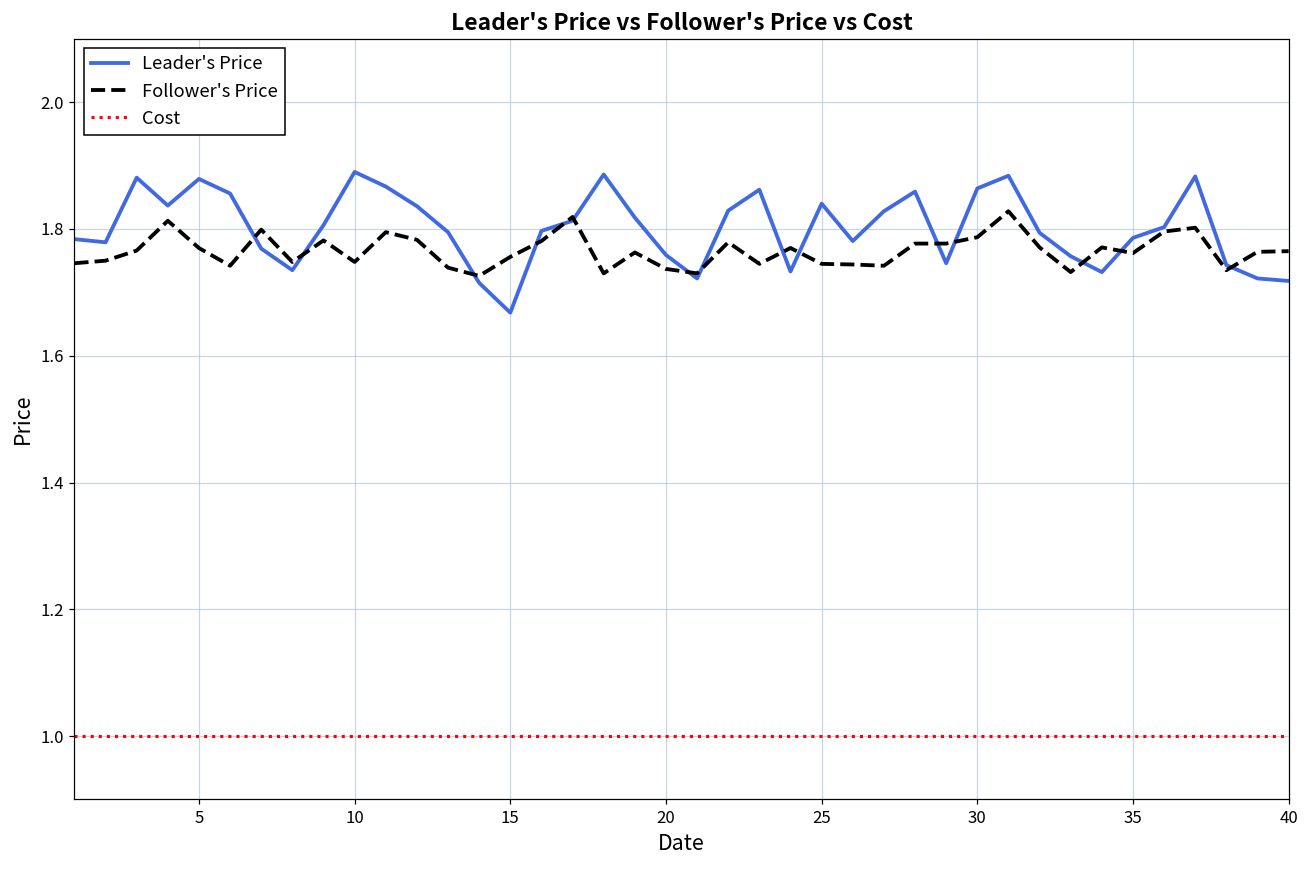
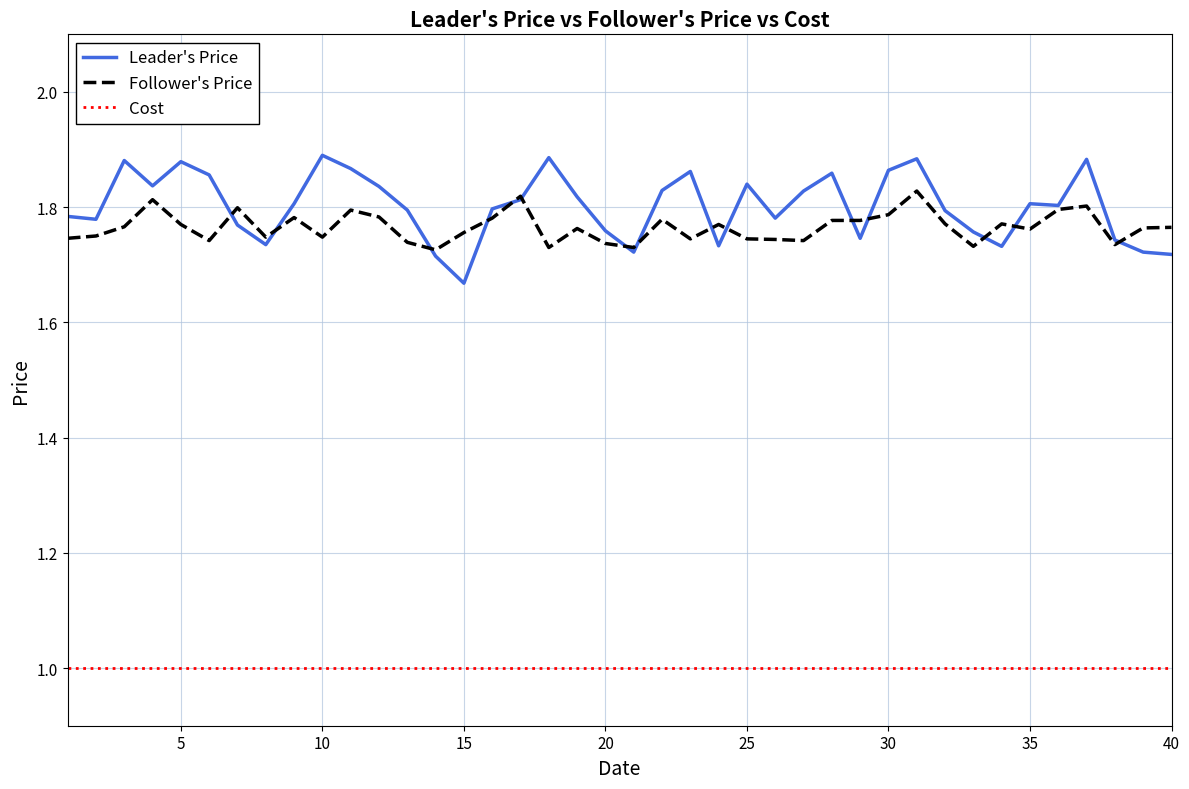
Leader's Price, 35: 1.79 -> 1.81
